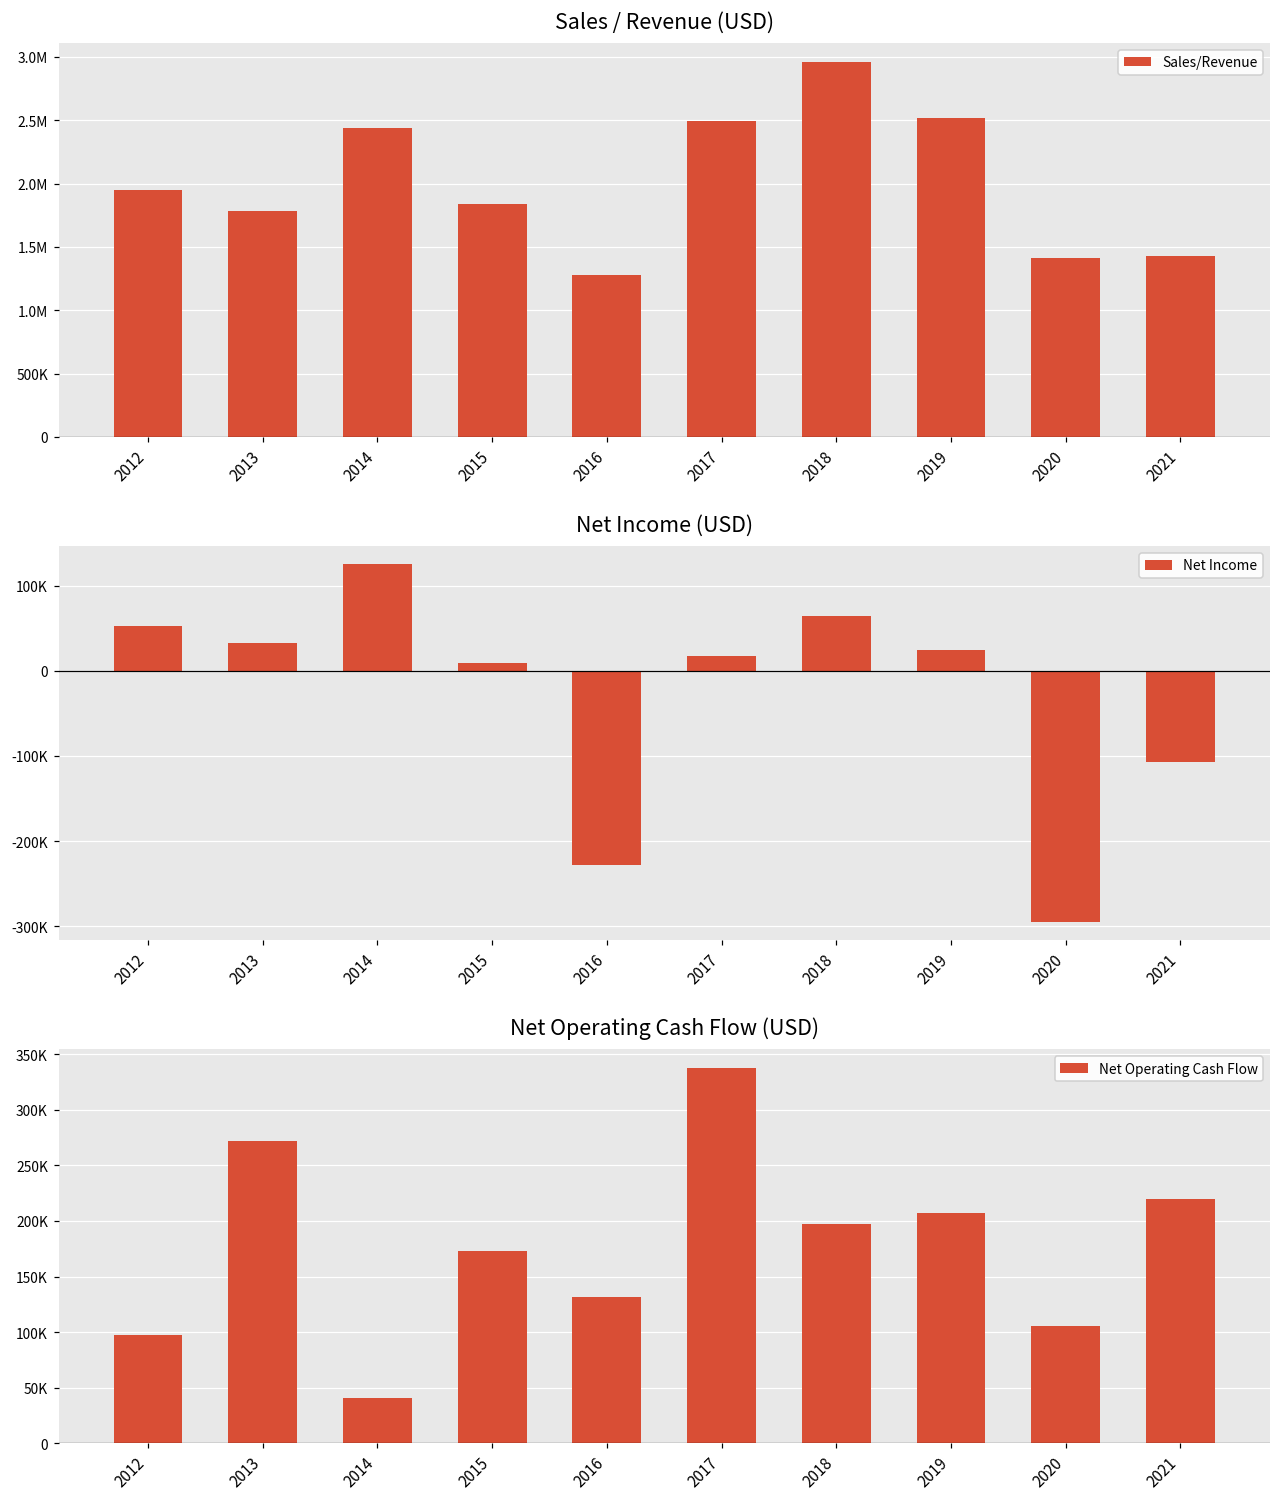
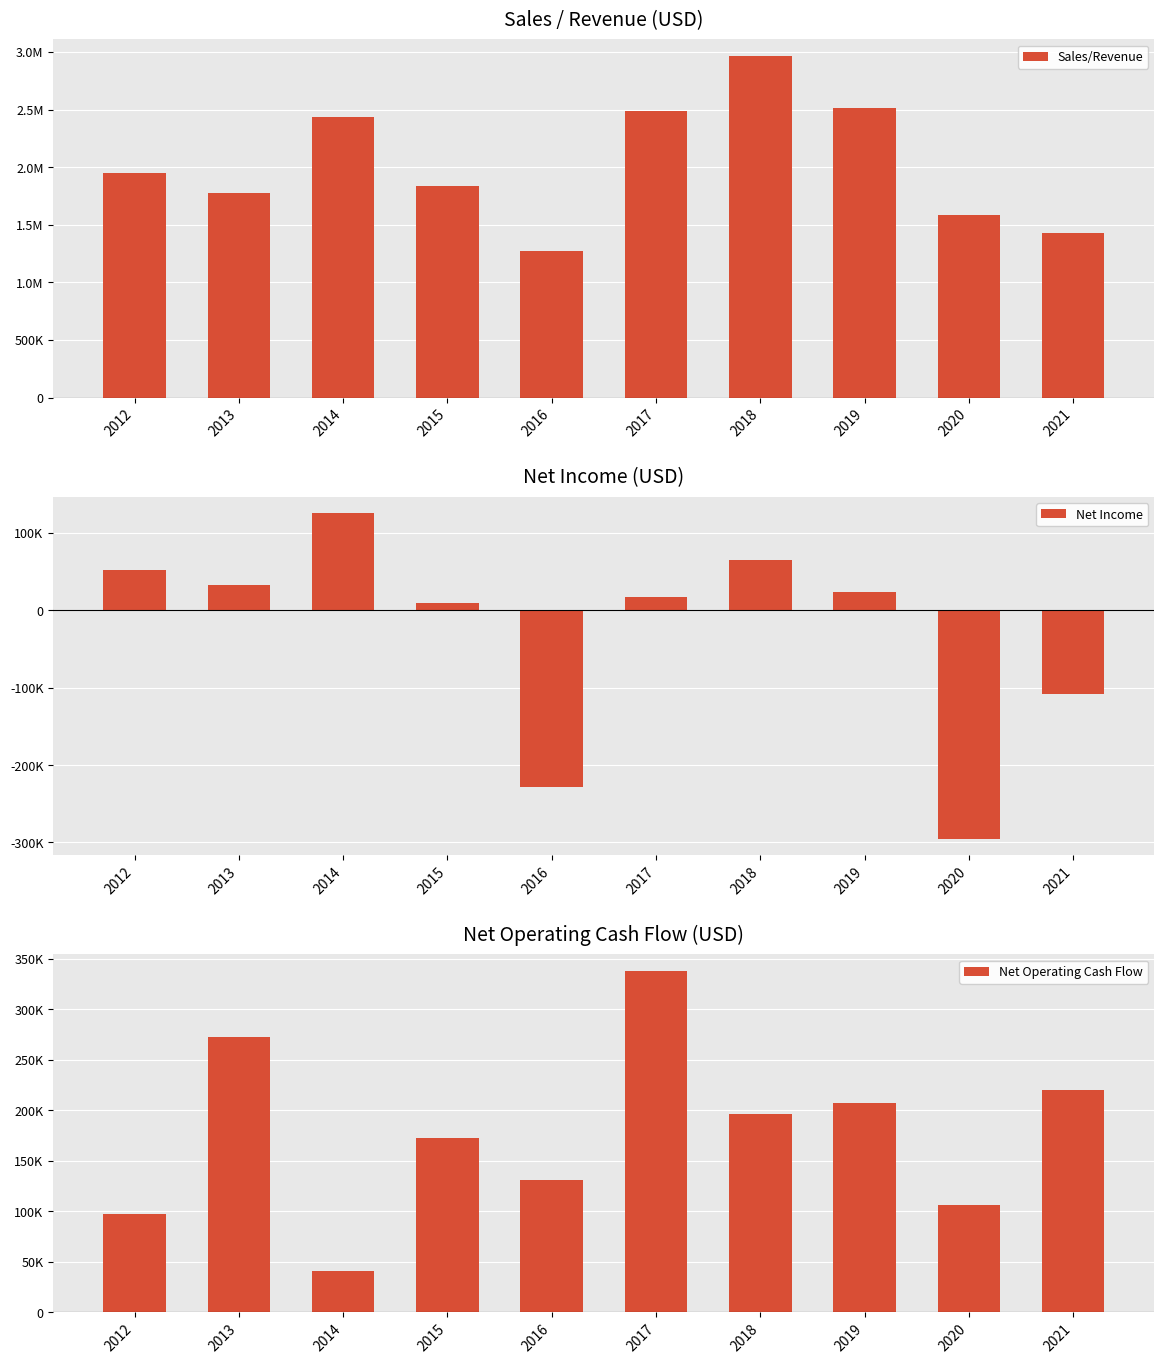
Sales / Revenue (USD), 2020: 1410000 -> 1590000
